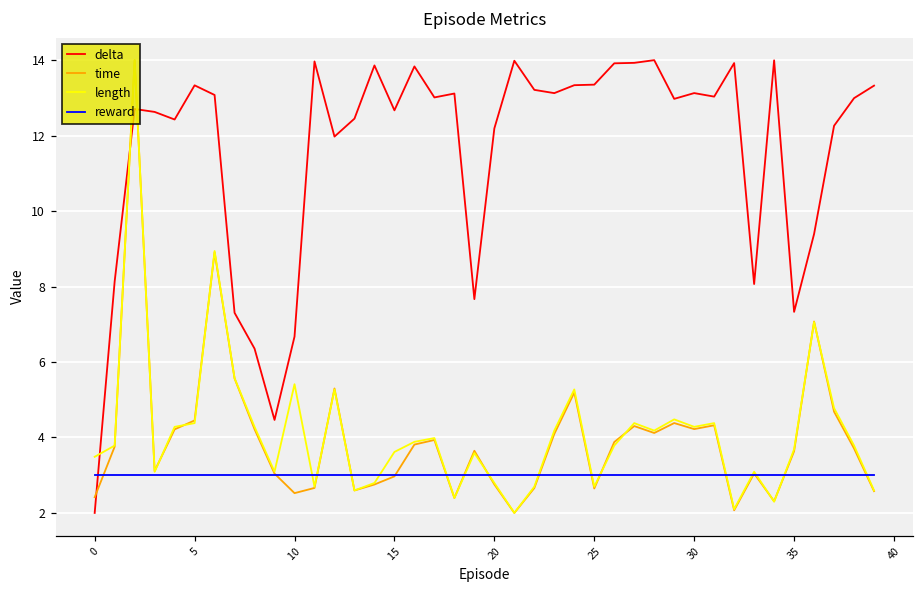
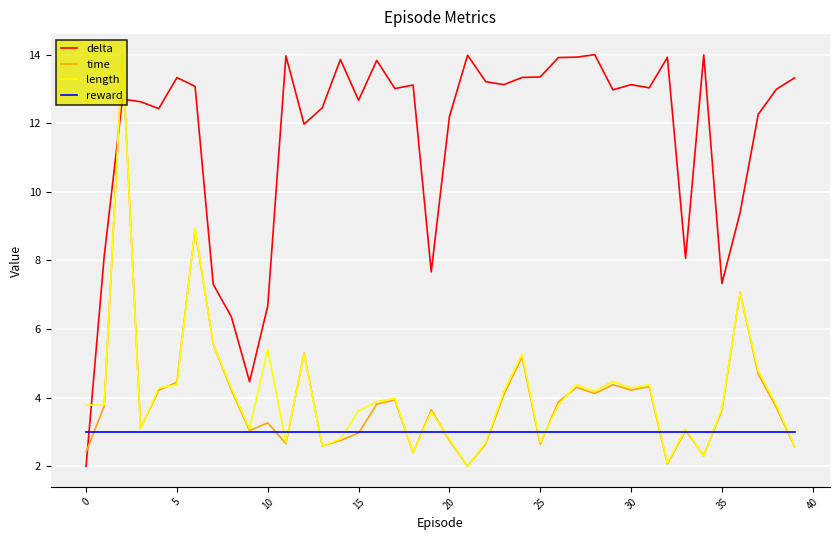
length, 0: 3.5 -> 3.8
time, 10: 2.5 -> 3.3
